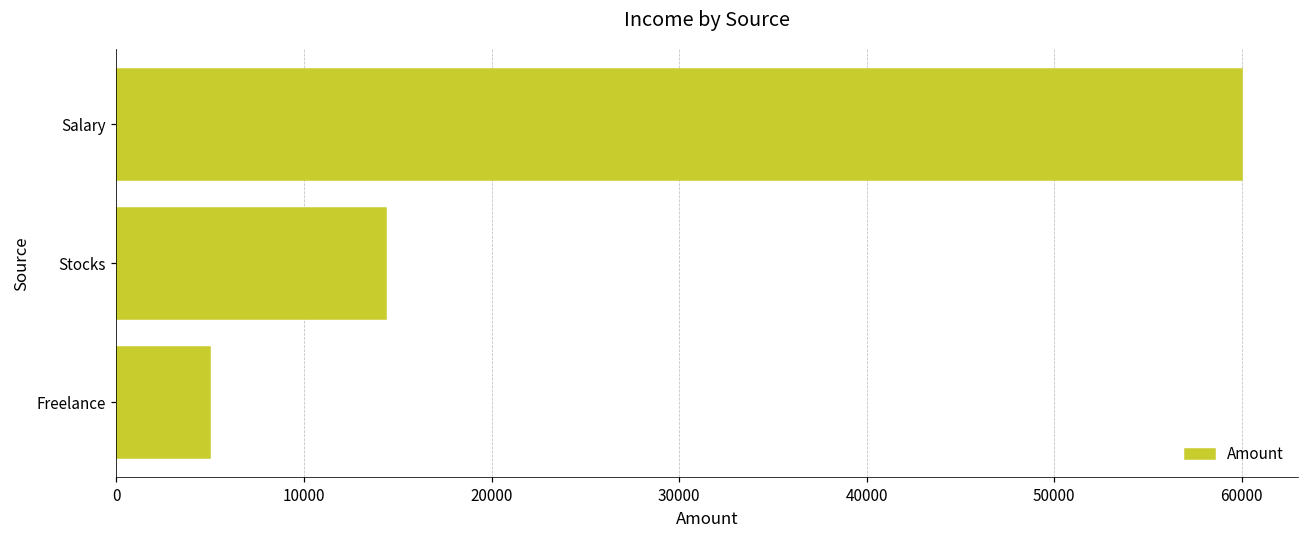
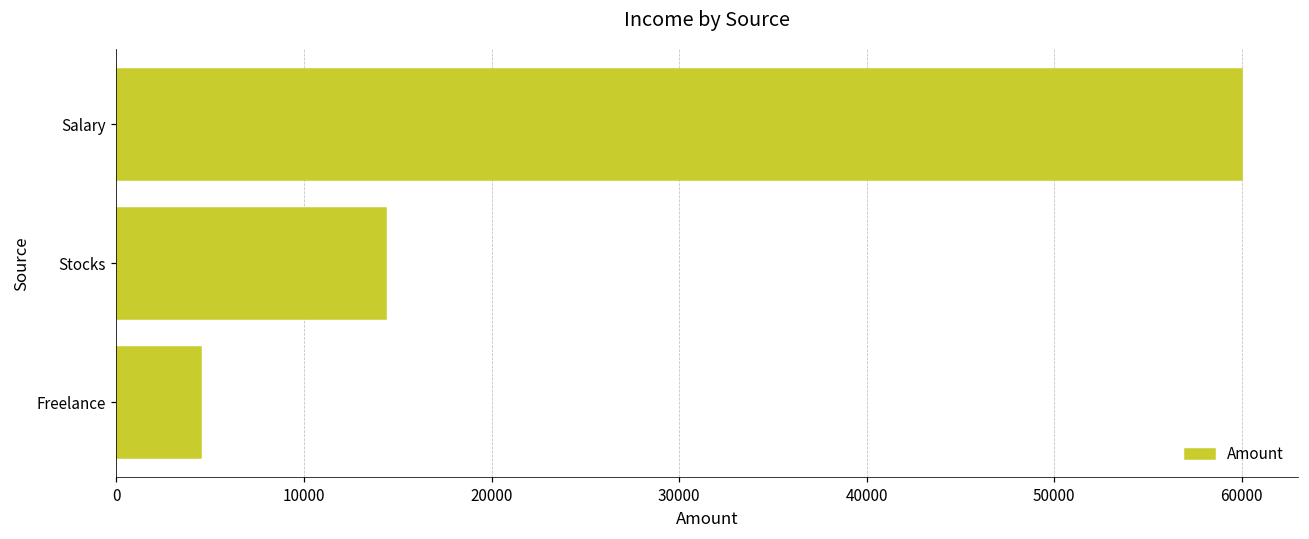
Freelance: 5000 -> 4500
